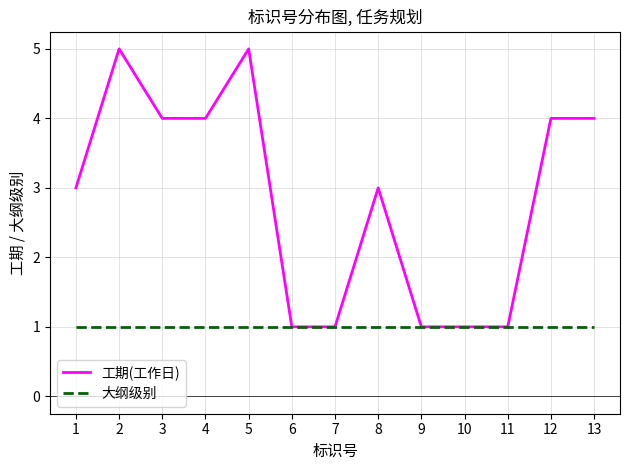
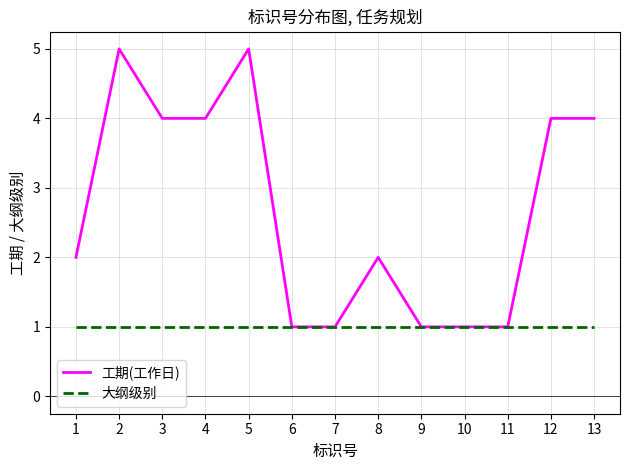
工期(工作日), 1: 3 -> 2
工期(工作日), 8: 3 -> 2
